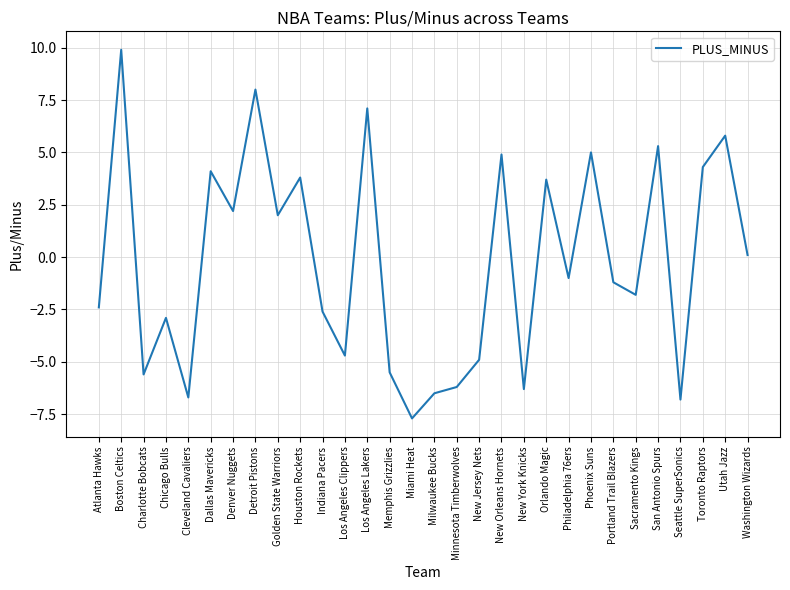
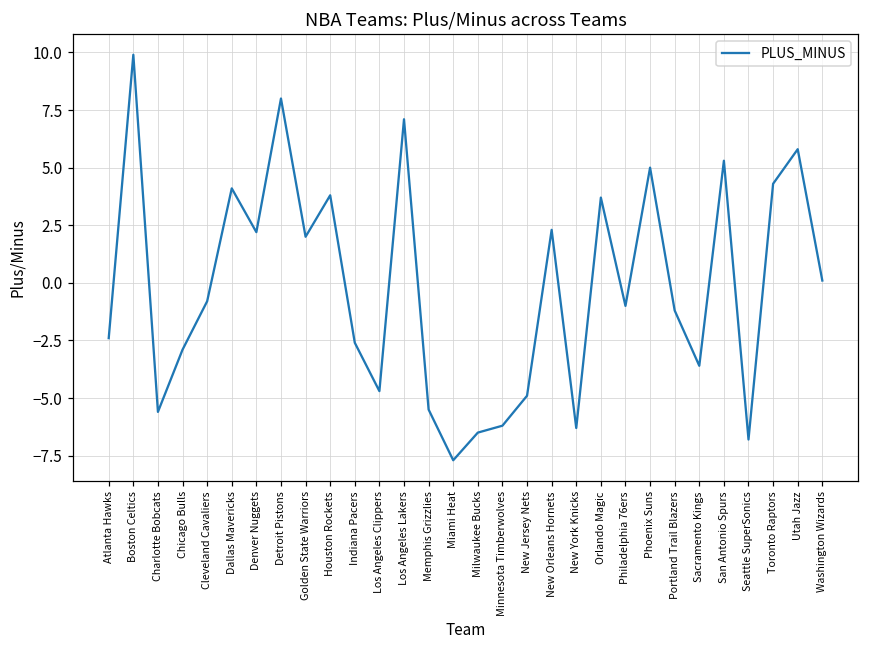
Cleveland Cavaliers: -6.7 -> -0.8
New Orleans Hornets: 4.9 -> 2.3
Sacramento Kings: -1.8 -> -3.6
